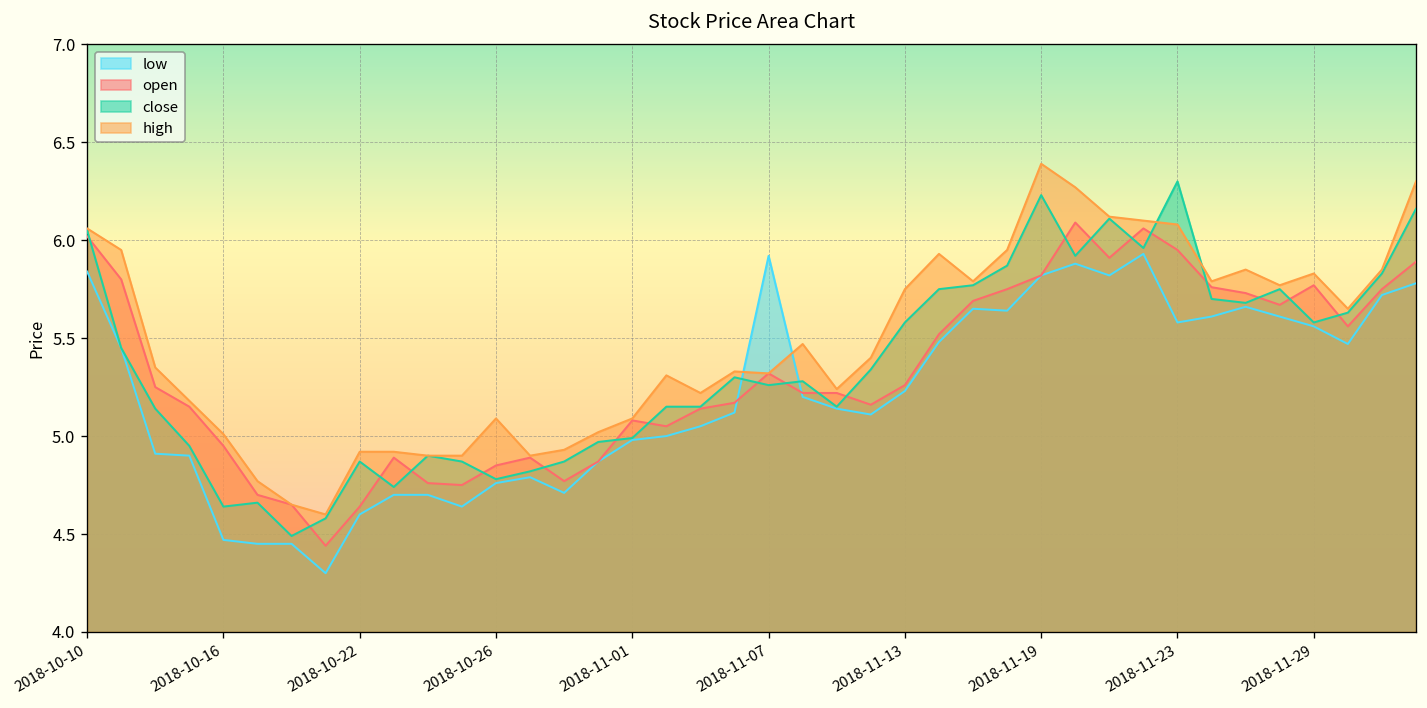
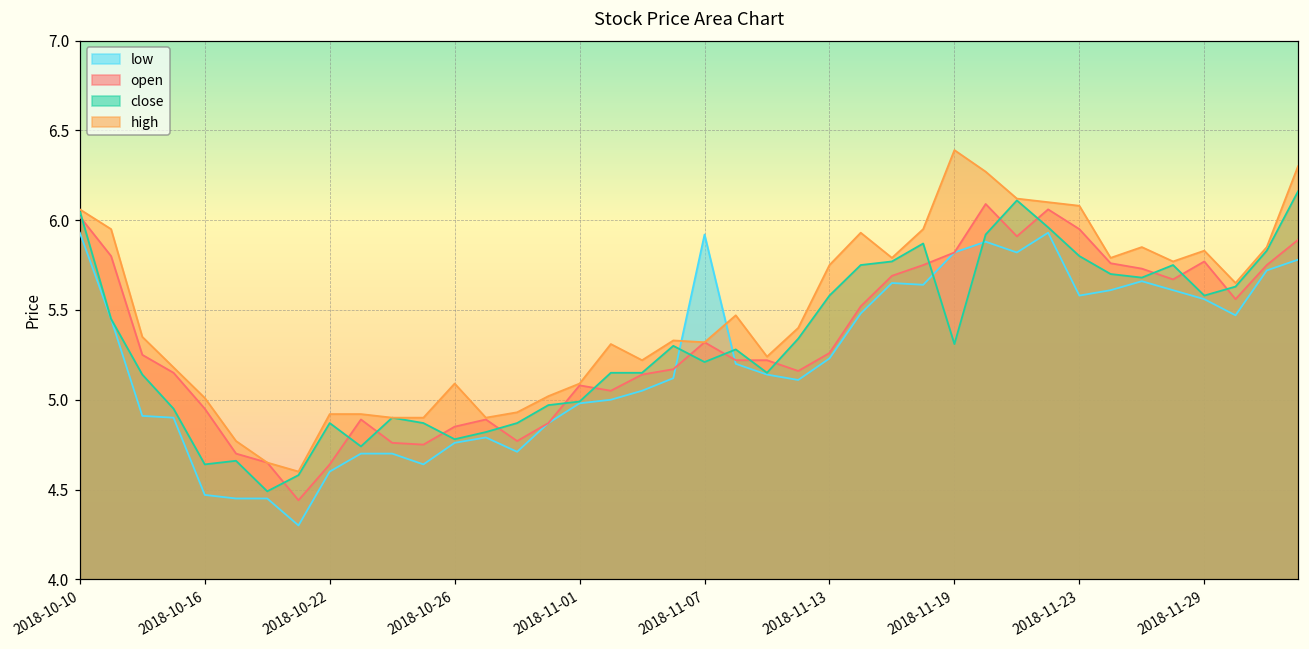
low, 2018-10-10: 5.84 -> 5.93
close, 2018-11-07: 5.26 -> 5.21
close, 2018-11-19: 6.23 -> 5.31
close, 2018-11-23: 6.3 -> 5.8
